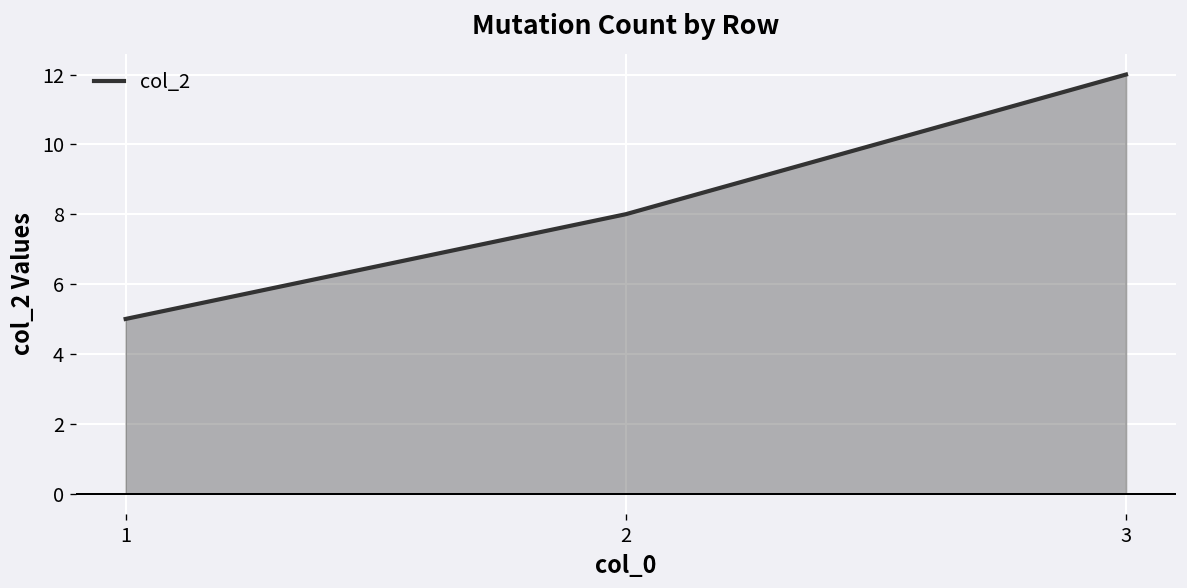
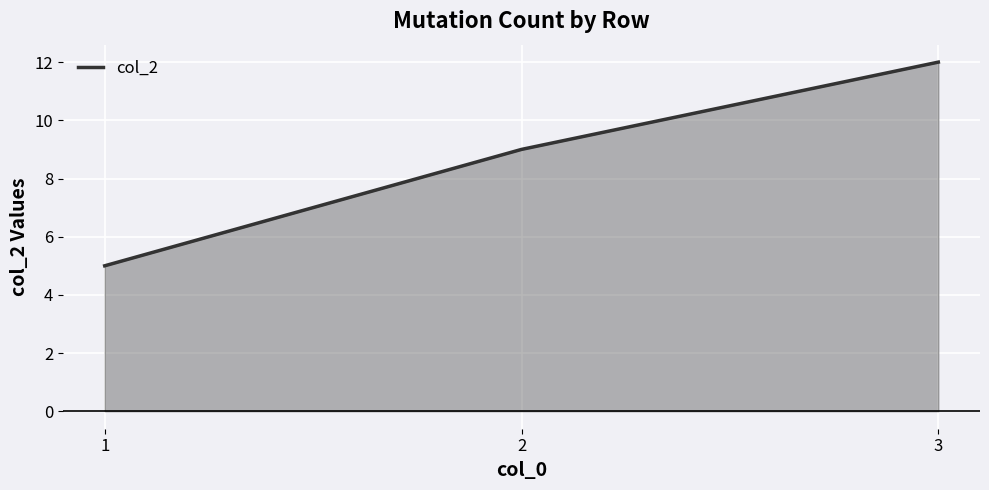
2: 8 -> 9
